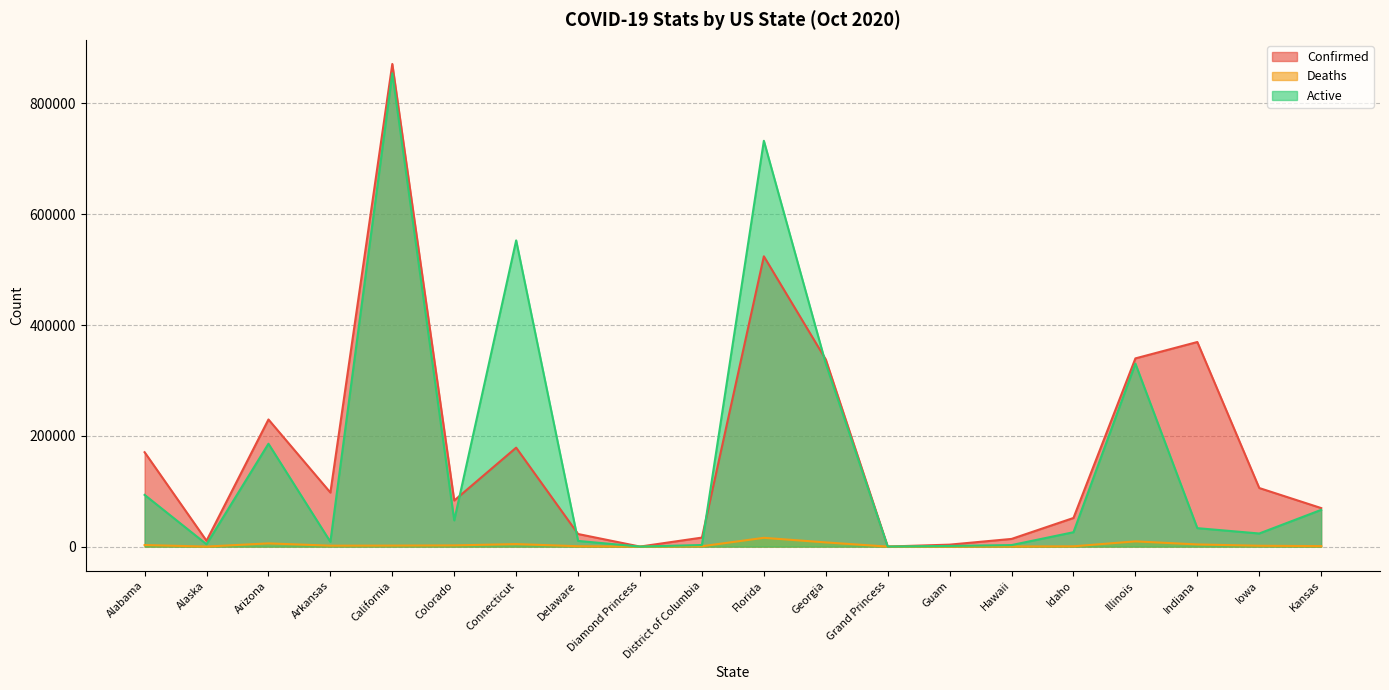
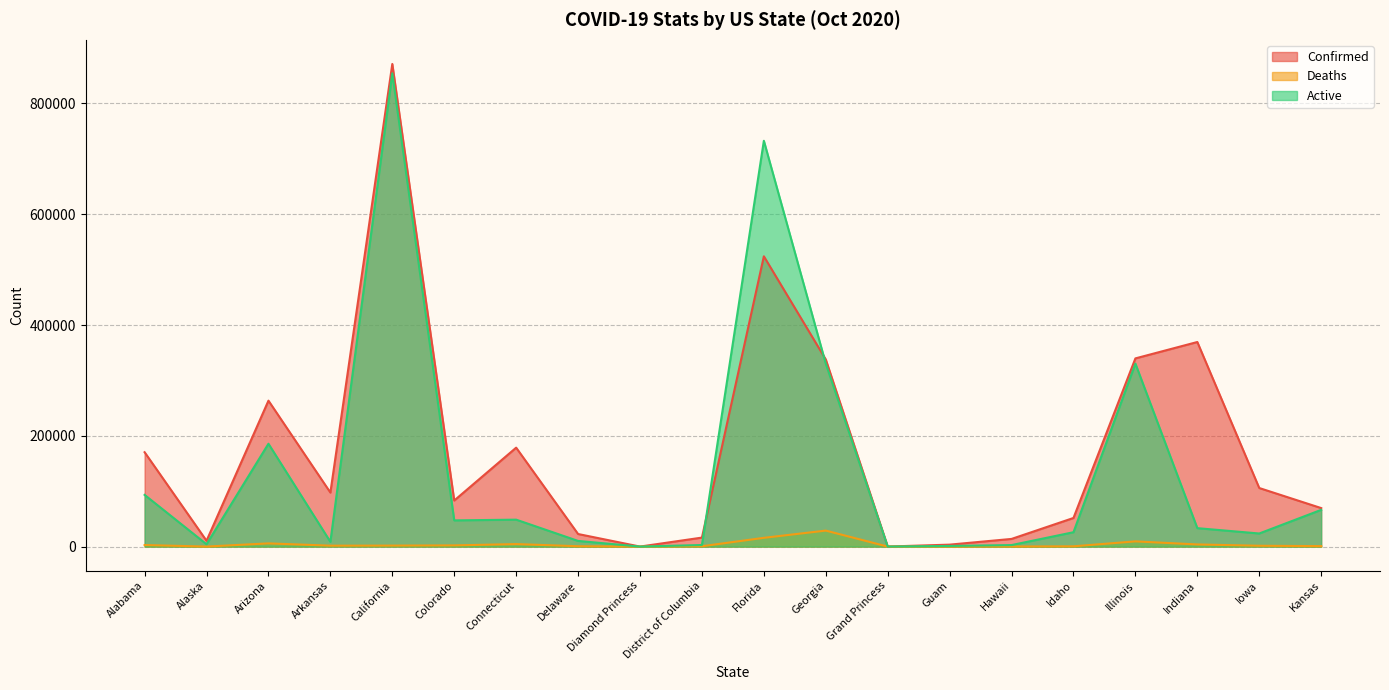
Confirmed, Arizona: 230000 -> 260000
Active, Connecticut: 550000 -> 50000
Deaths, Georgia: 10000 -> 30000
